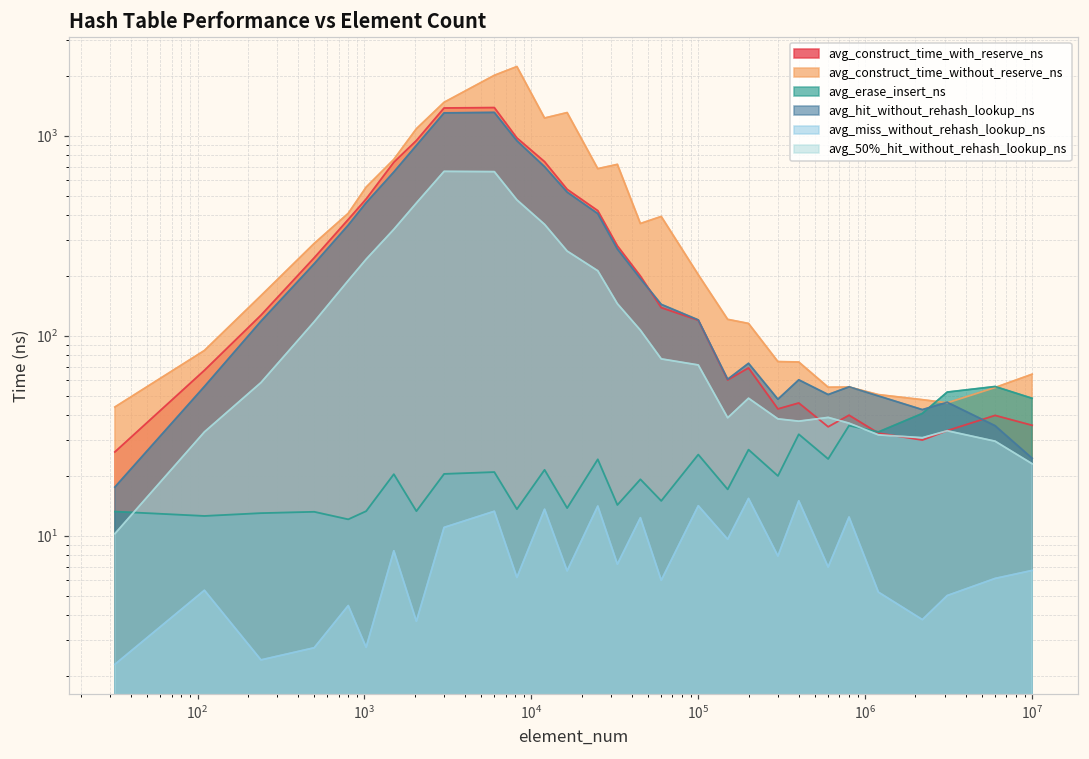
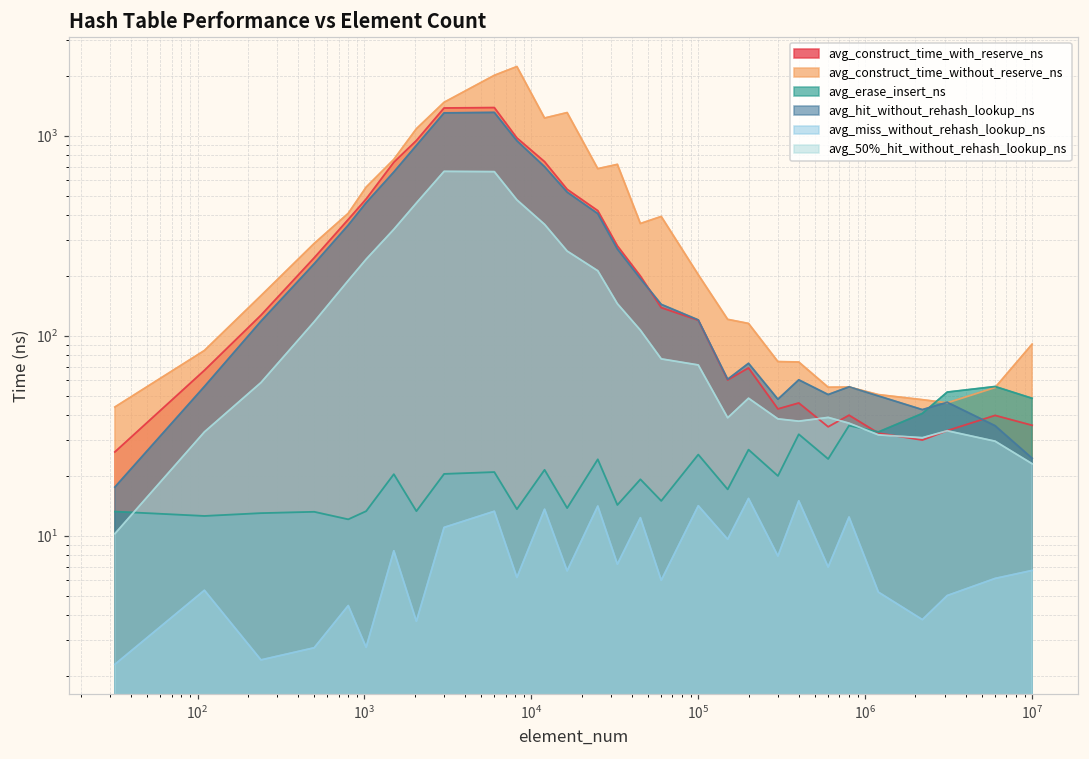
avg_construct_time_without_reserve_ns, 10^7: 64 -> 90
